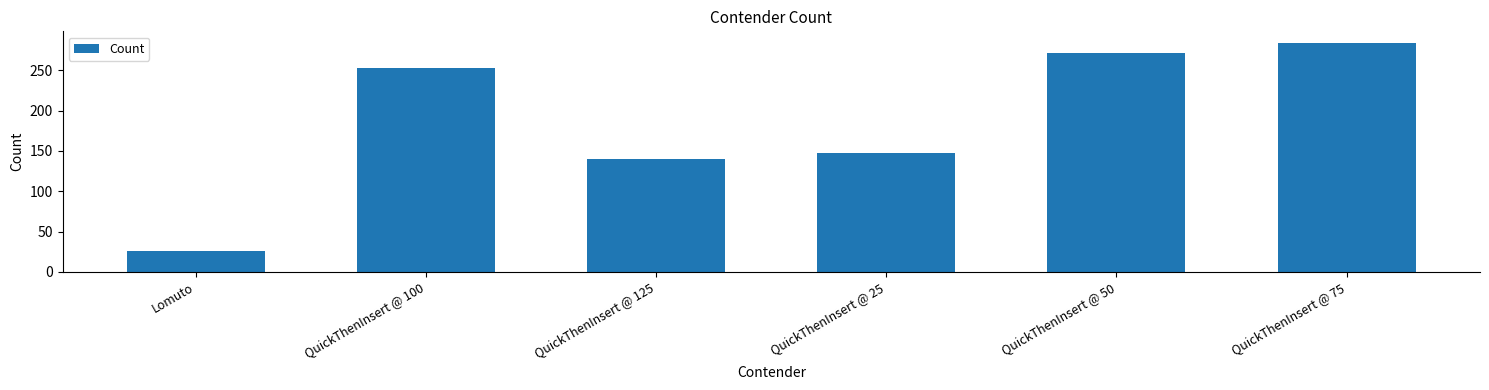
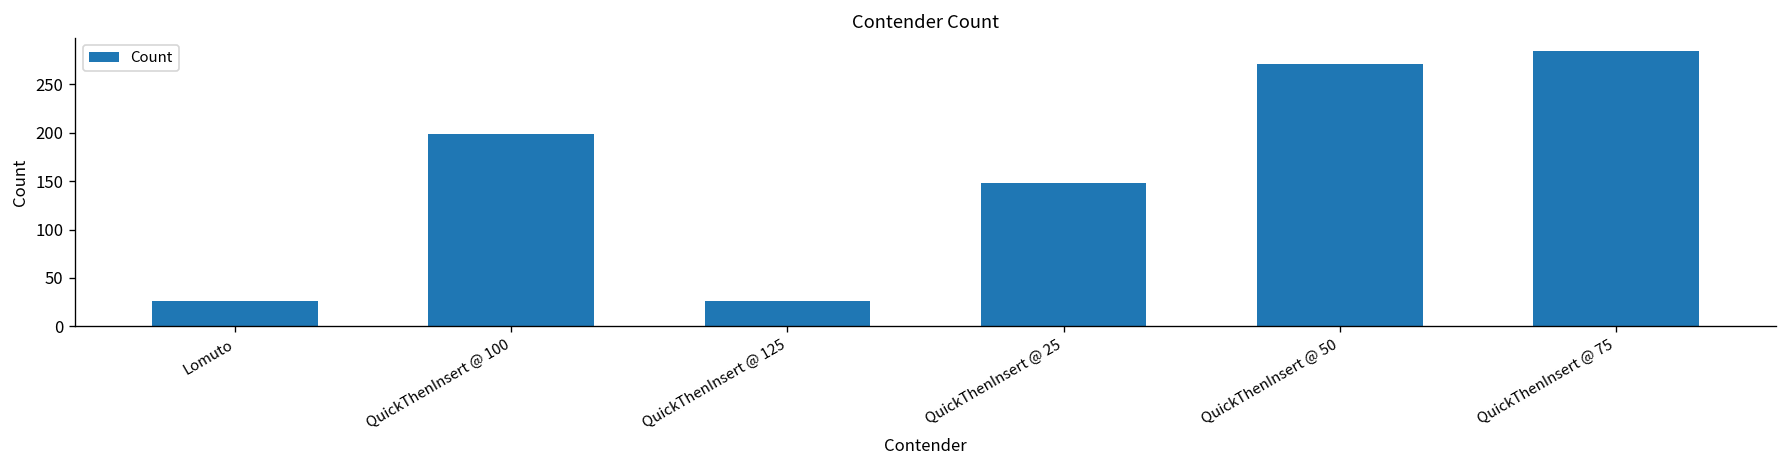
QuickThenInsert @ 100: 250 -> 200
QuickThenInsert @ 125: 140 -> 30
